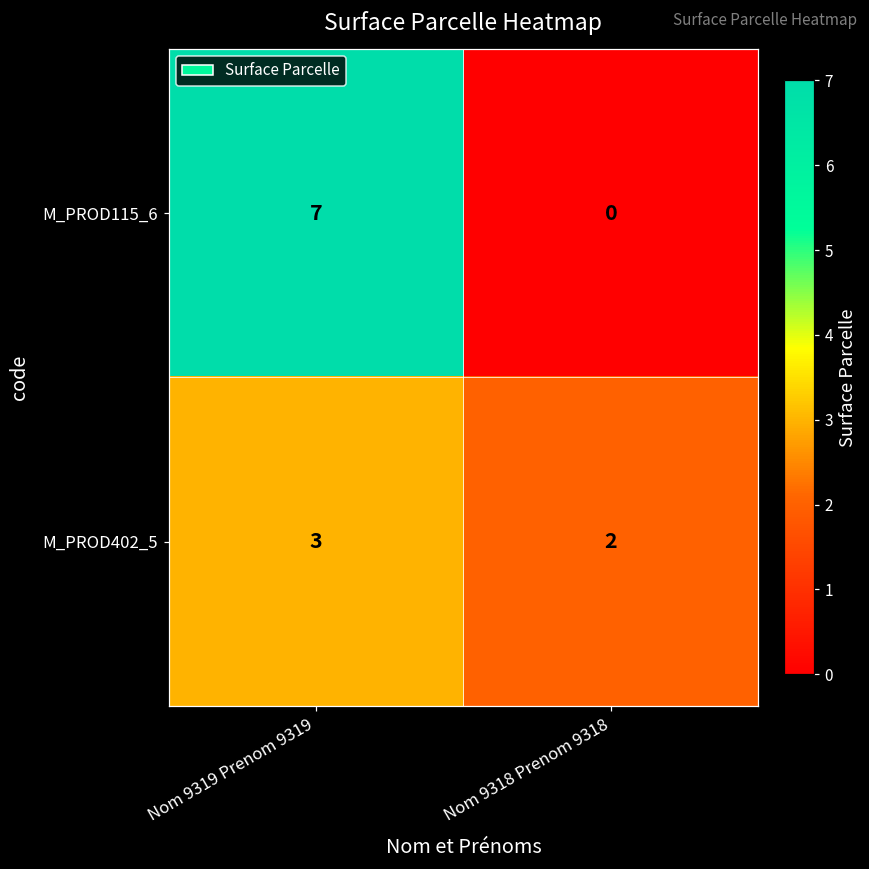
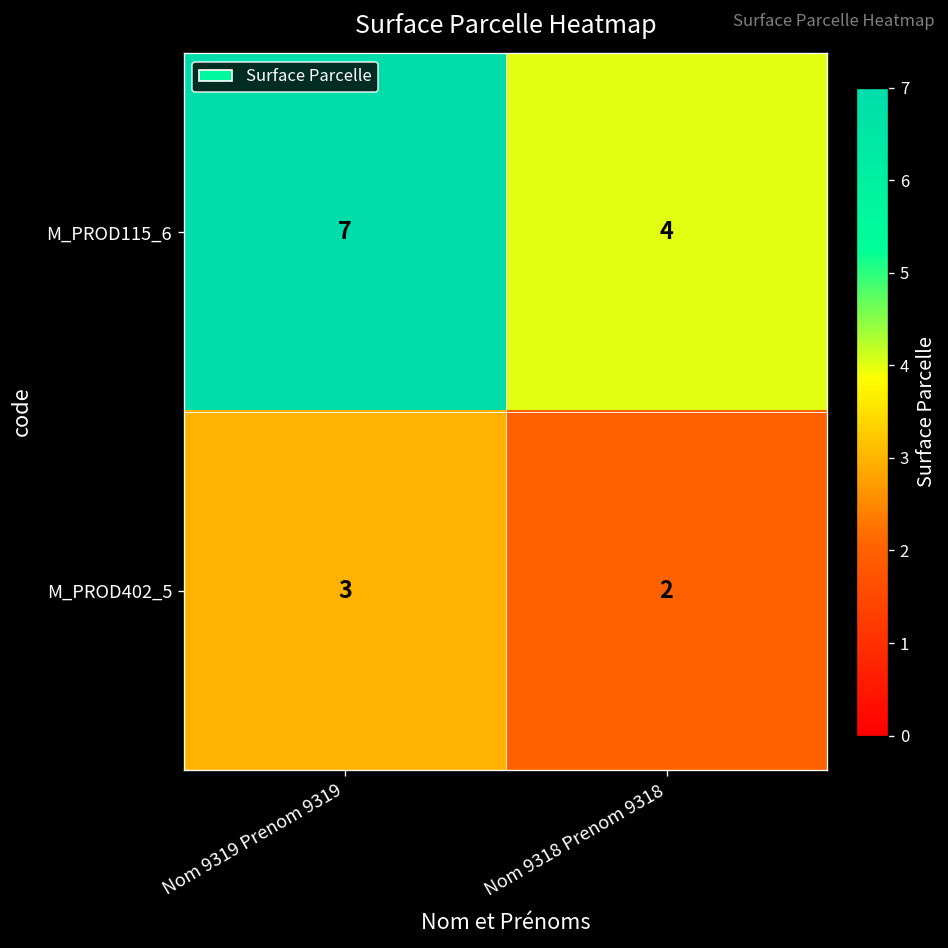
M_PROD115_6, Nom 9318 Prenom 9318: 0 -> 4
